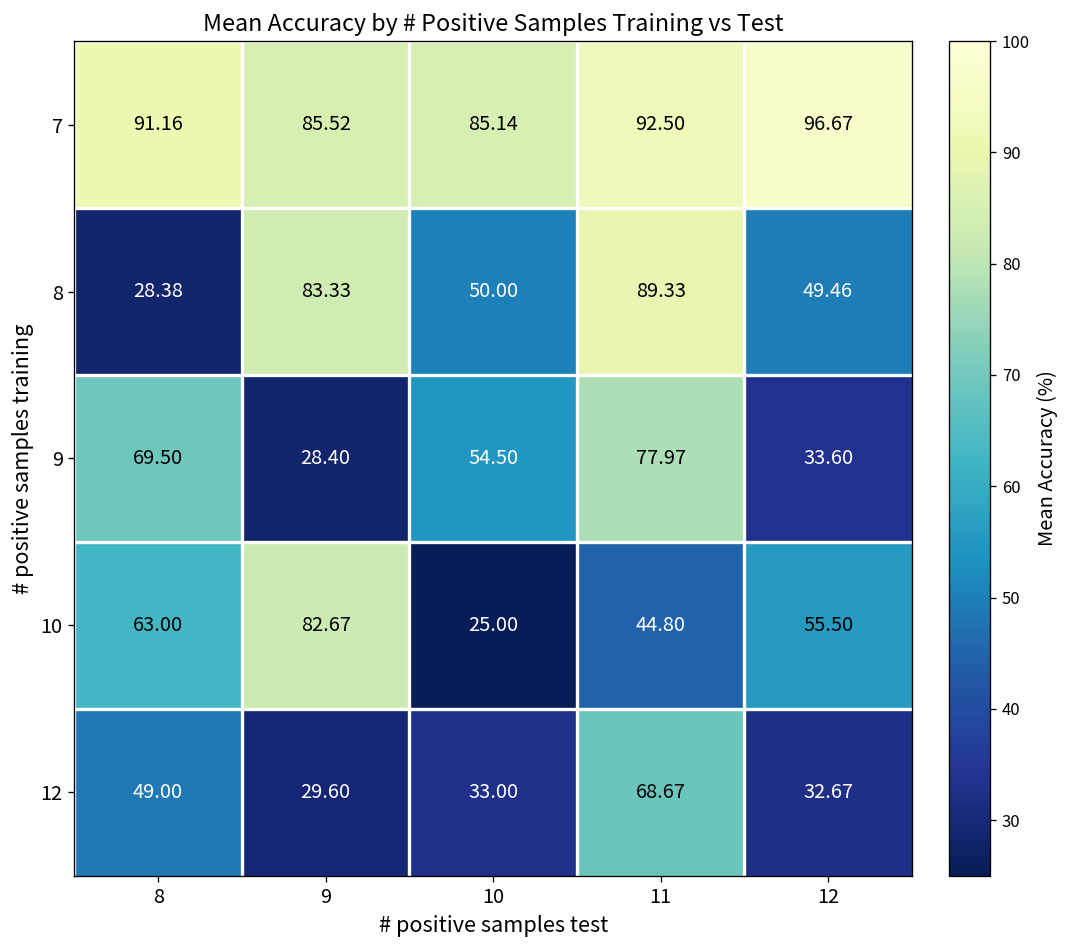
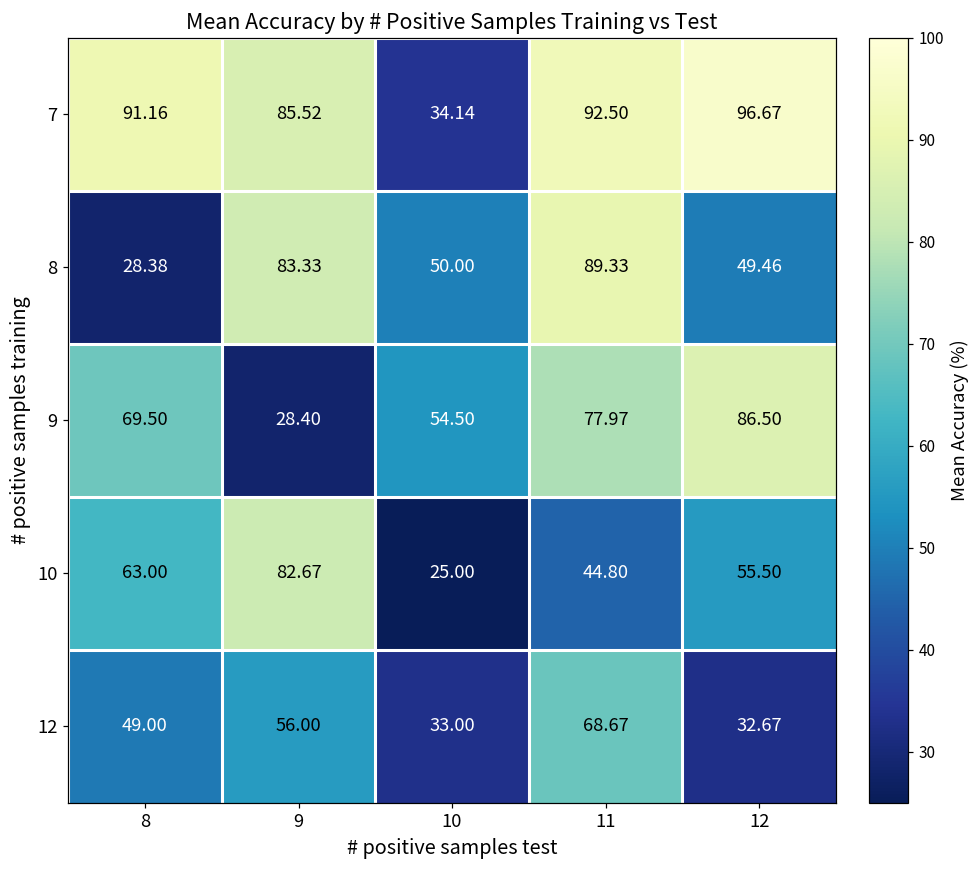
7, 10: 85.14 -> 34.14
9, 12: 33.60 -> 86.50
12, 9: 29.60 -> 56.00
